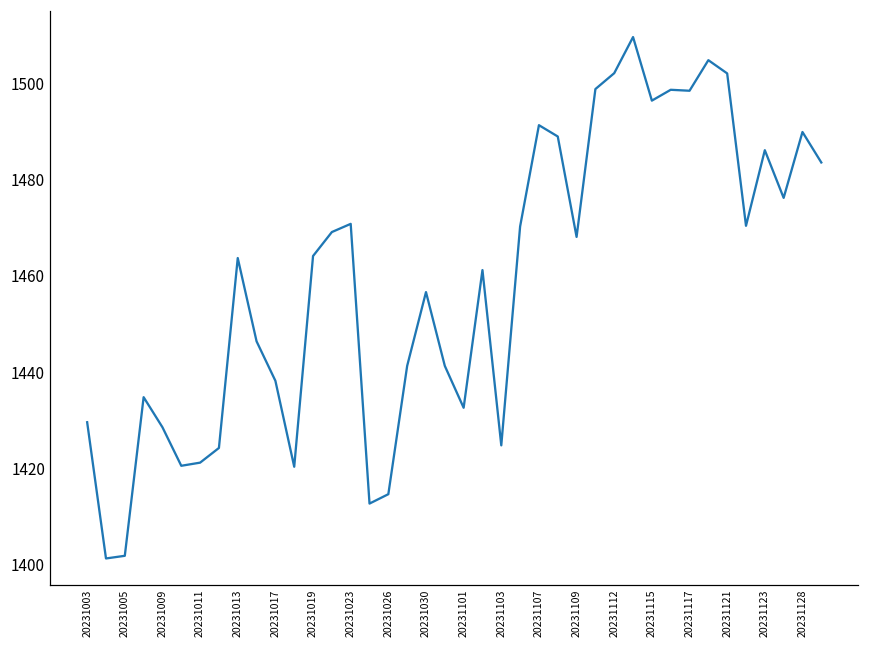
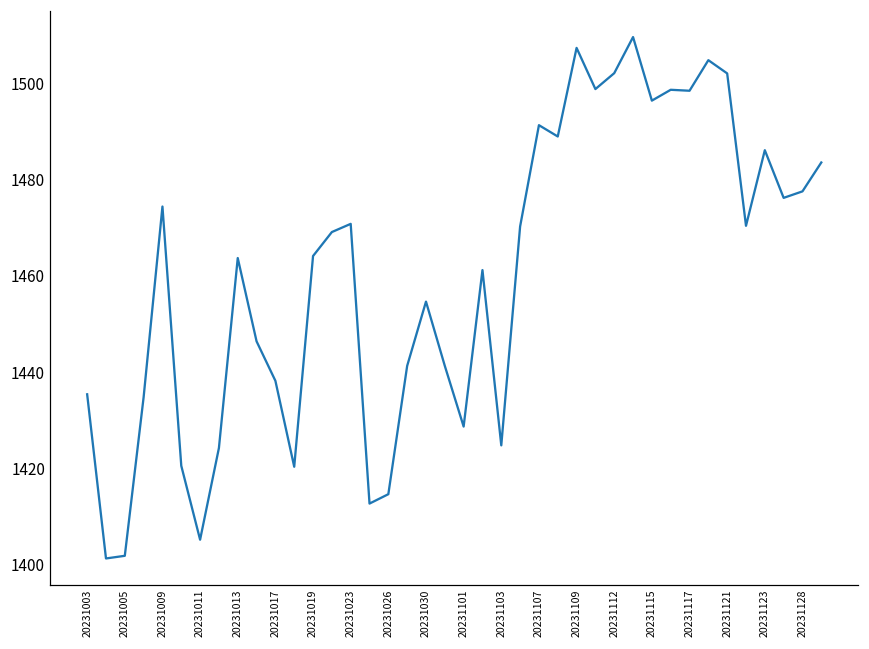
20231003: 1430 -> 1435
20231009: 1429 -> 1474
20231011: 1421 -> 1405
20231030: 1457 -> 1455
20231101: 1433 -> 1429
20231109: 1468 -> 1507
20231128: 1490 -> 1478
